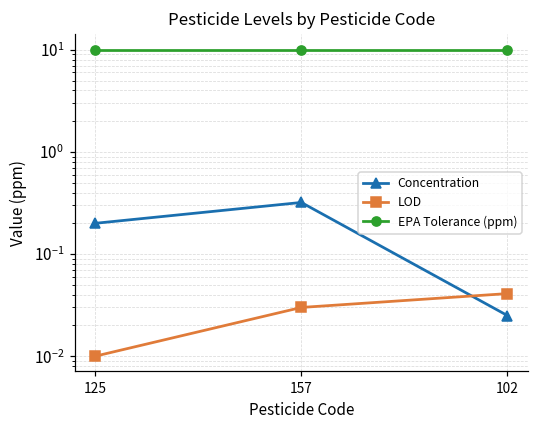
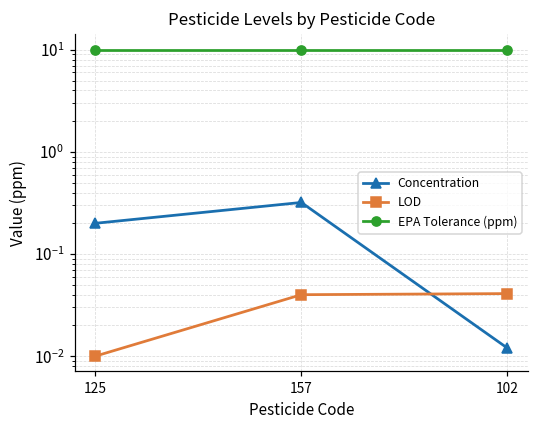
LOD, 157: 0.03 -> 0.04
Concentration, 102: 0.025 -> 0.012
